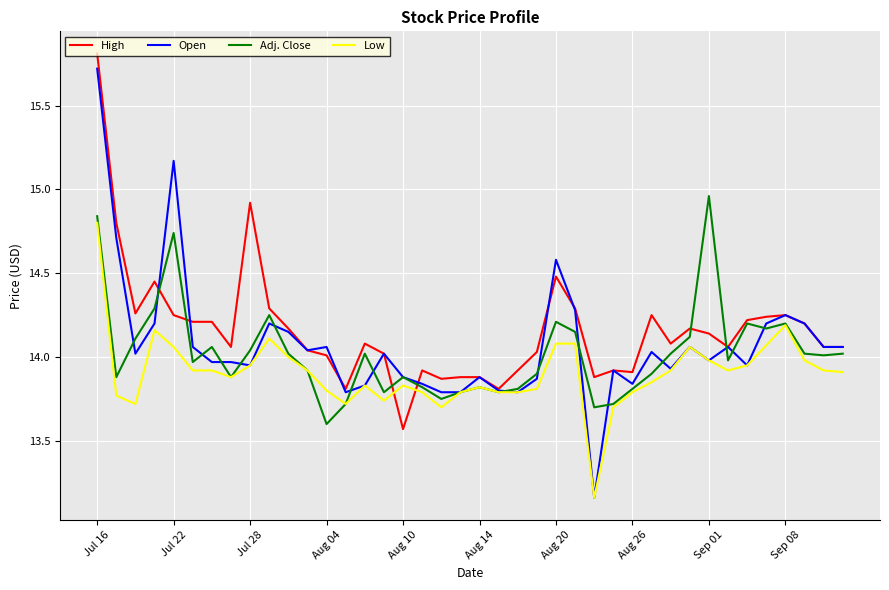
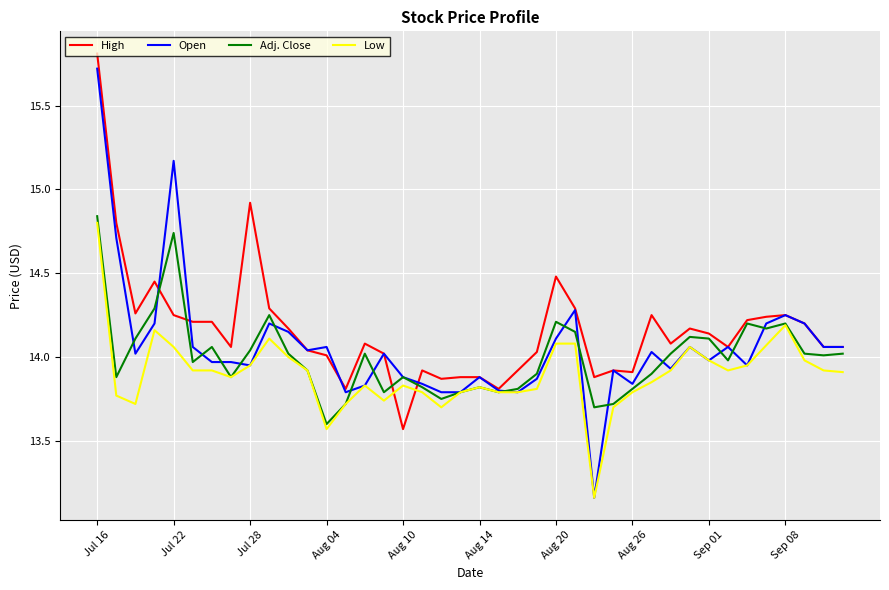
Low, Aug 04: 13.80 -> 13.57
Open, Aug 20: 14.58 -> 14.11
Adj. Close, Sep 01: 14.96 -> 14.11
